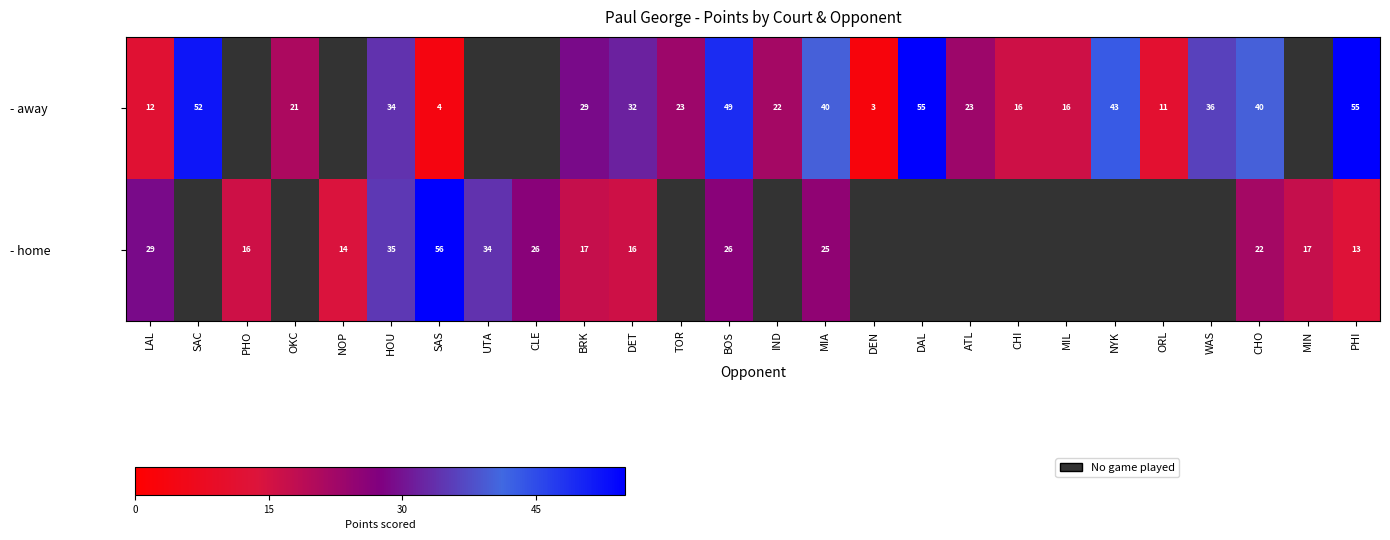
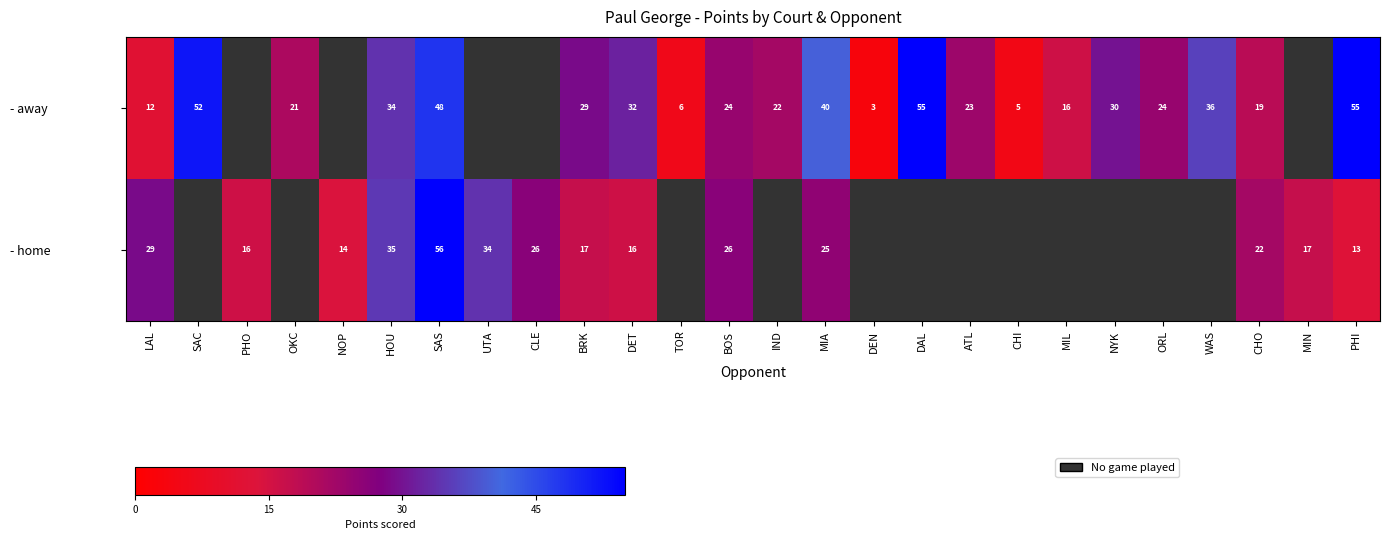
- away, SAS: 4 -> 48
- away, TOR: 23 -> 6
- away, BOS: 49 -> 24
- away, CHI: 16 -> 5
- away, NYK: 43 -> 30
- away, ORL: 11 -> 24
- away, CHO: 40 -> 19
